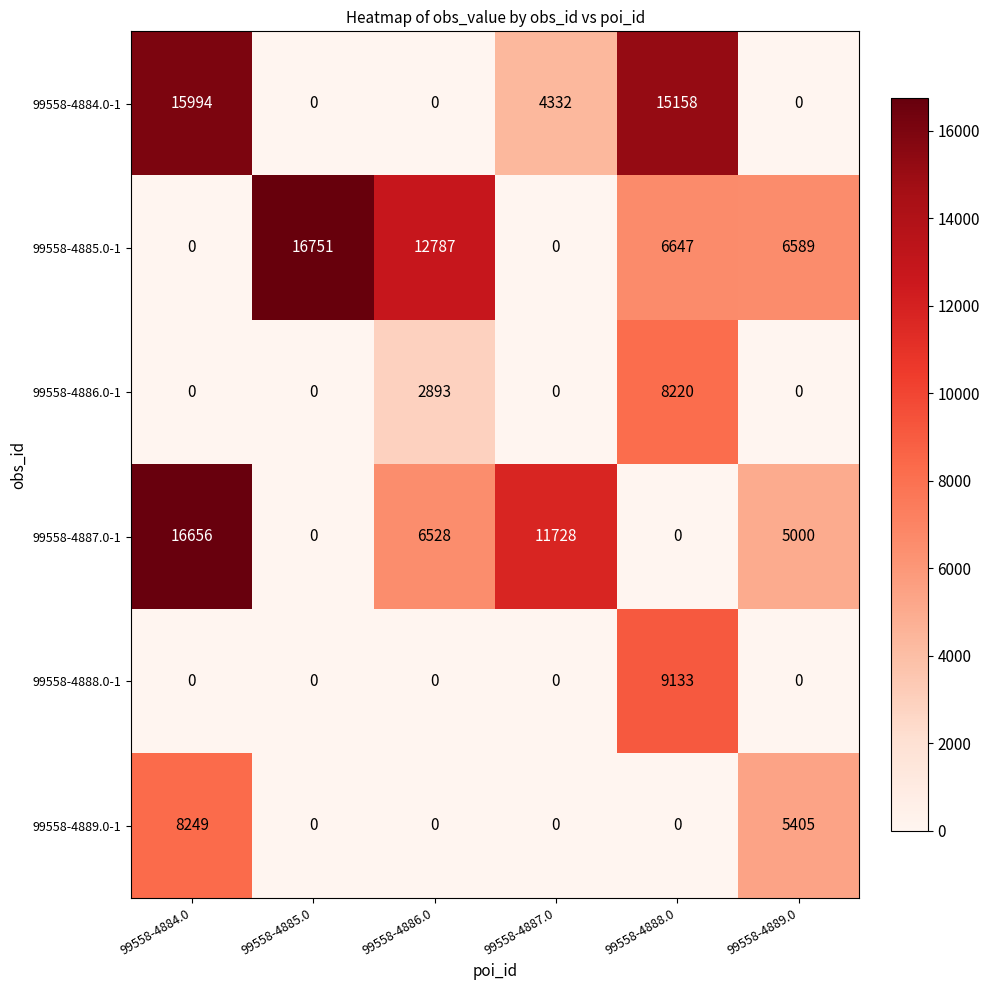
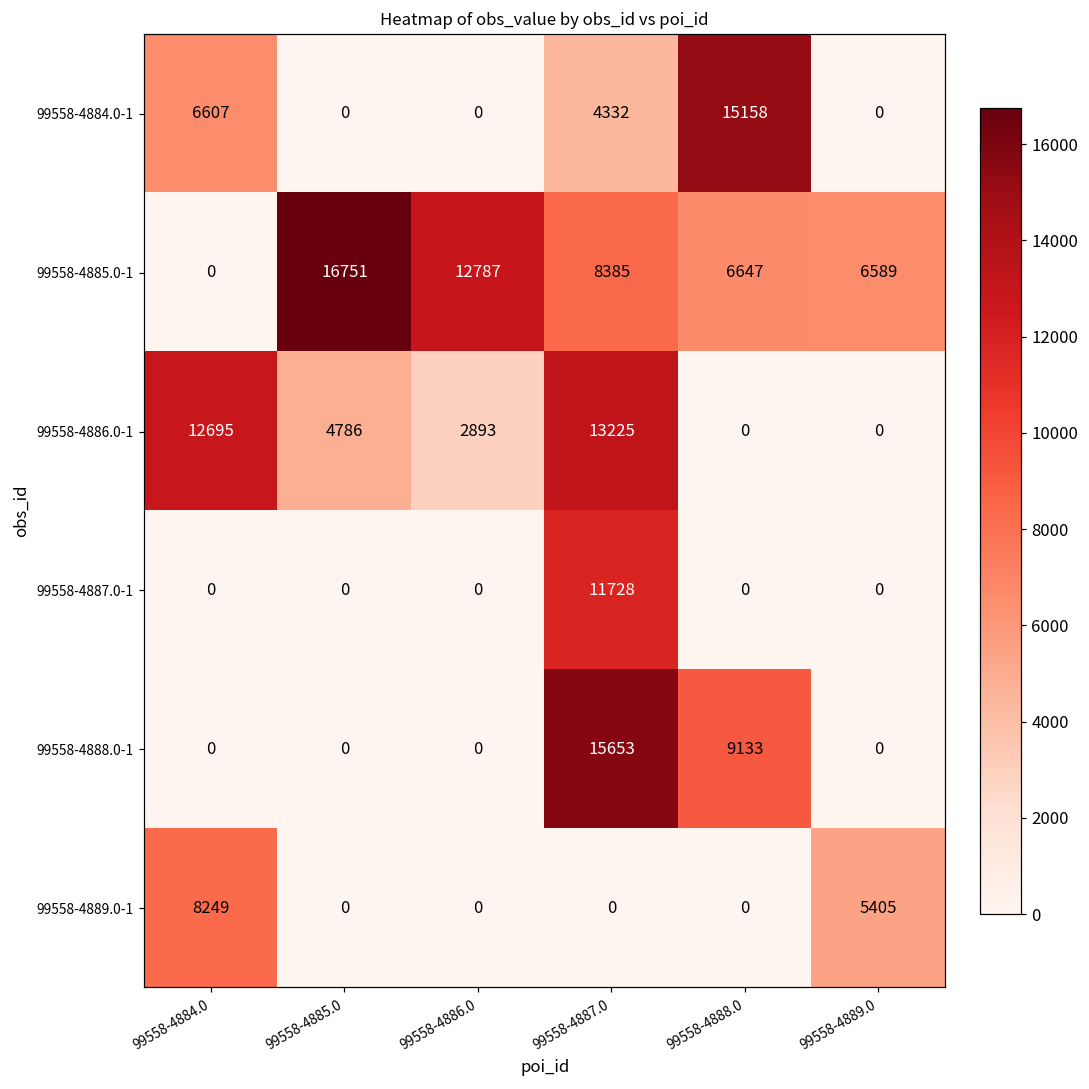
99558-4884.0-1, 99558-4884.0: 15994 -> 6607
99558-4885.0-1, 99558-4887.0: 0 -> 8385
99558-4886.0-1, 99558-4884.0: 0 -> 12695
99558-4886.0-1, 99558-4885.0: 0 -> 4786
99558-4886.0-1, 99558-4887.0: 0 -> 13225
99558-4886.0-1, 99558-4888.0: 8220 -> 0
99558-4887.0-1, 99558-4884.0: 16656 -> 0
99558-4887.0-1, 99558-4886.0: 6528 -> 0
99558-4887.0-1, 99558-4889.0: 5000 -> 0
99558-4888.0-1, 99558-4887.0: 0 -> 15653
